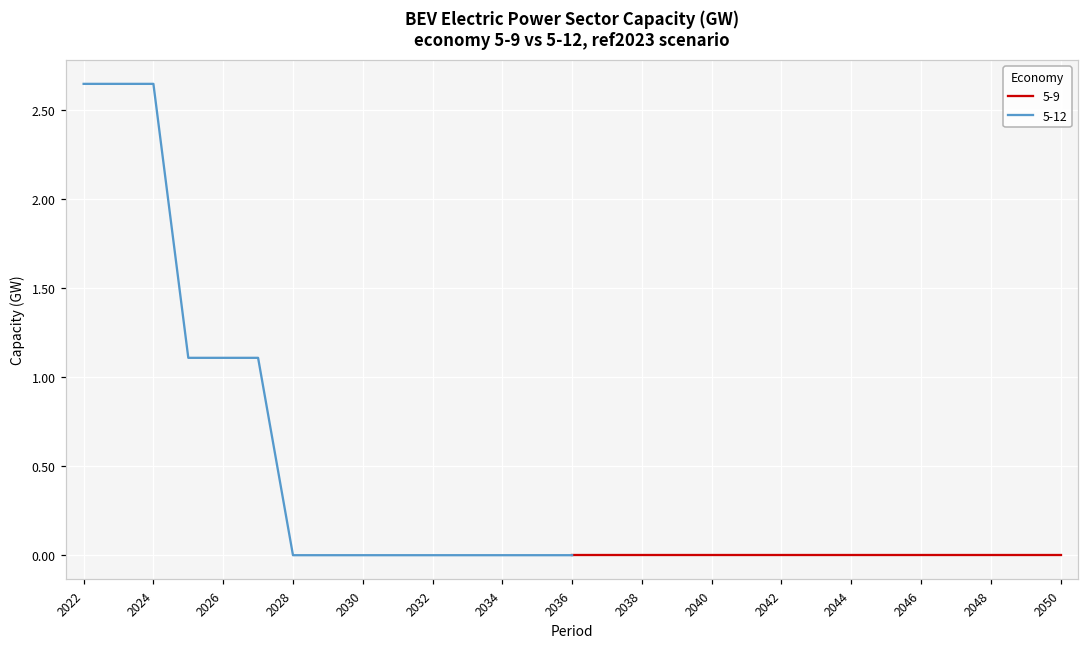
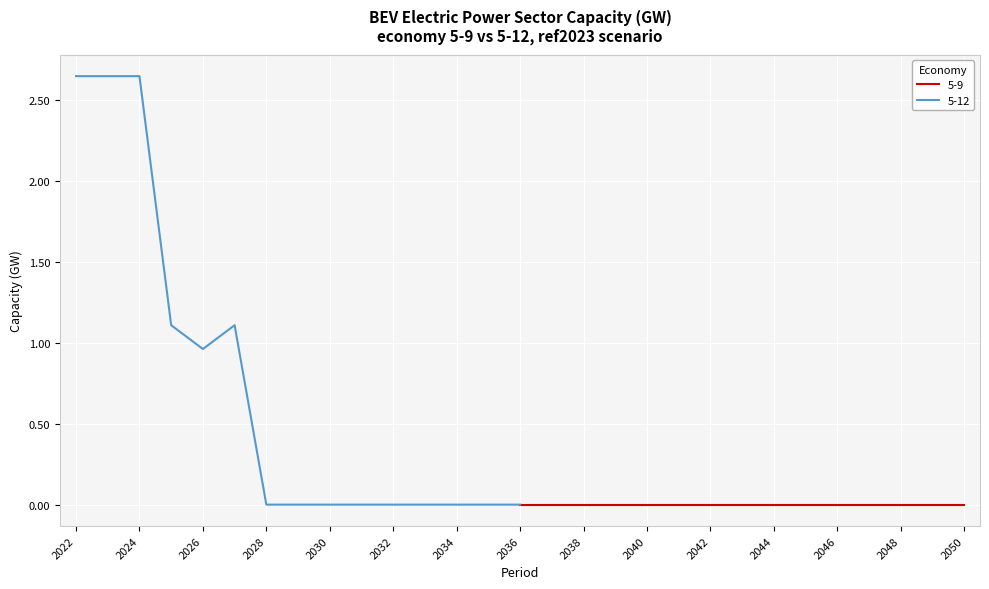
5-12, 2026: 1.11 -> 0.96
